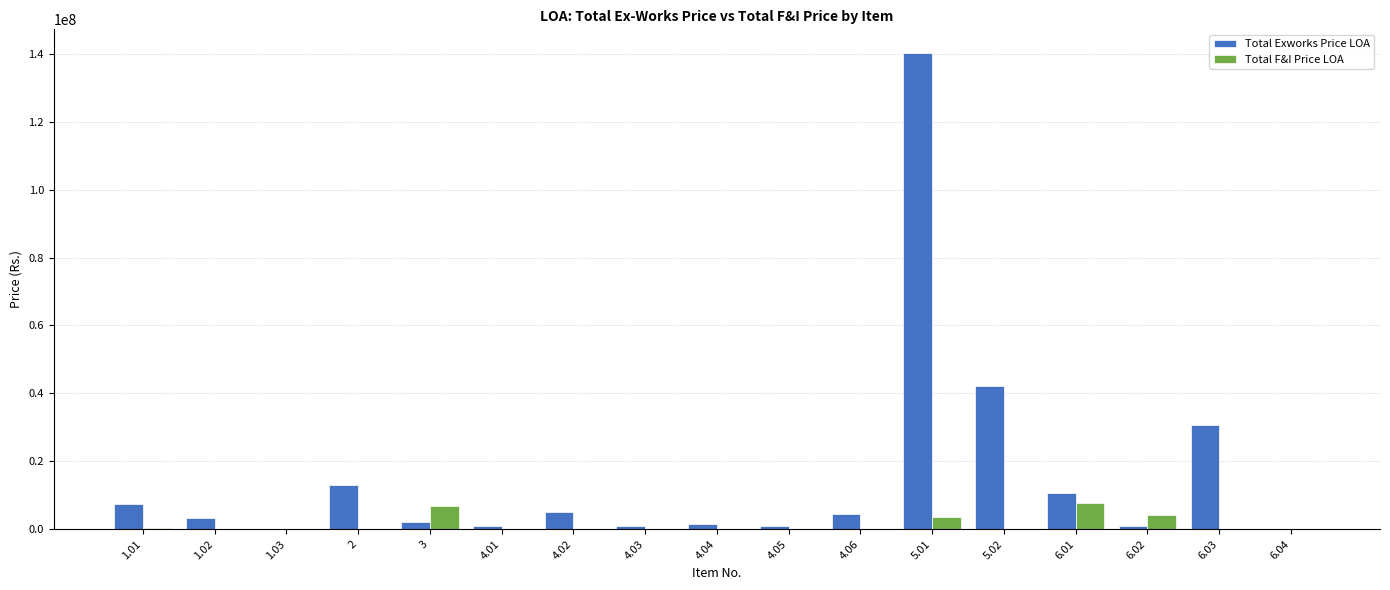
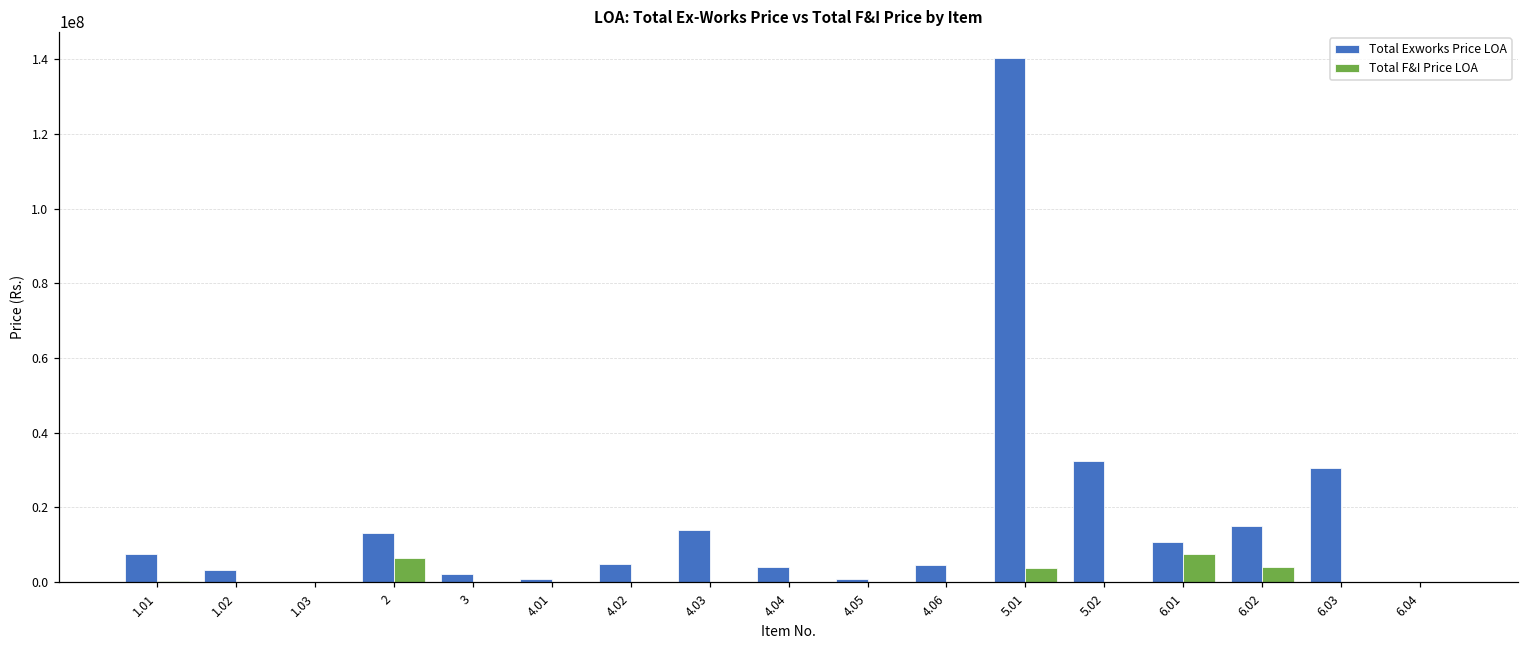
Total F&I Price LOA, 2: 0 -> 7000000
Total F&I Price LOA, 3: 7000000 -> 0
Total Exworks Price LOA, 4.03: 1000000 -> 14000000
Total Exworks Price LOA, 4.04: 1000000 -> 4000000
Total Exworks Price LOA, 5.02: 42000000 -> 32000000
Total Exworks Price LOA, 6.02: 1000000 -> 15000000
